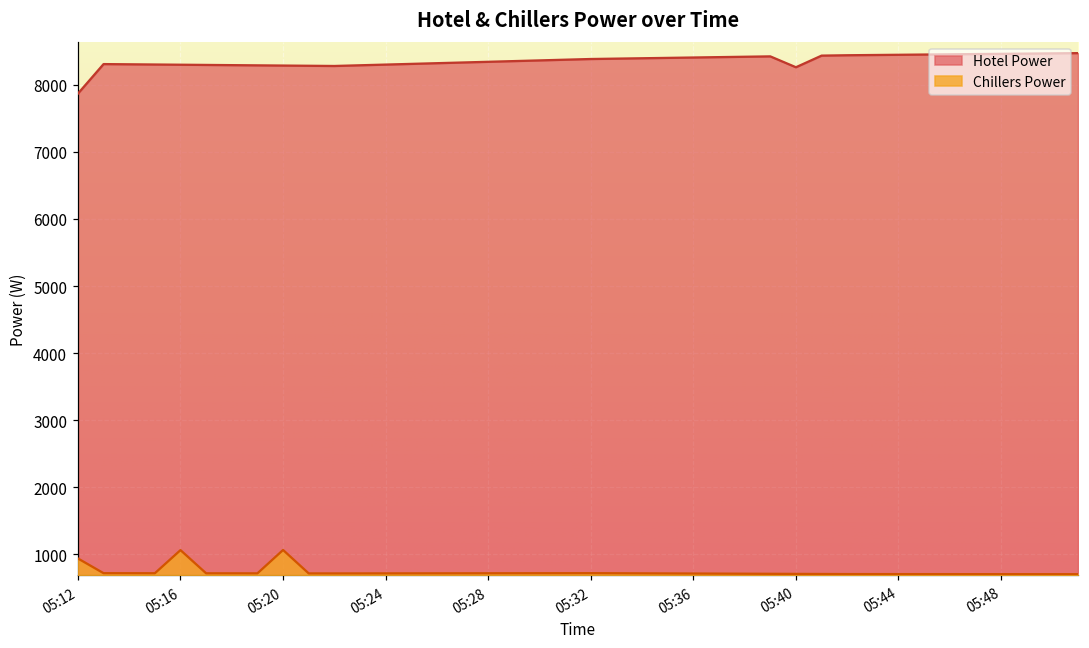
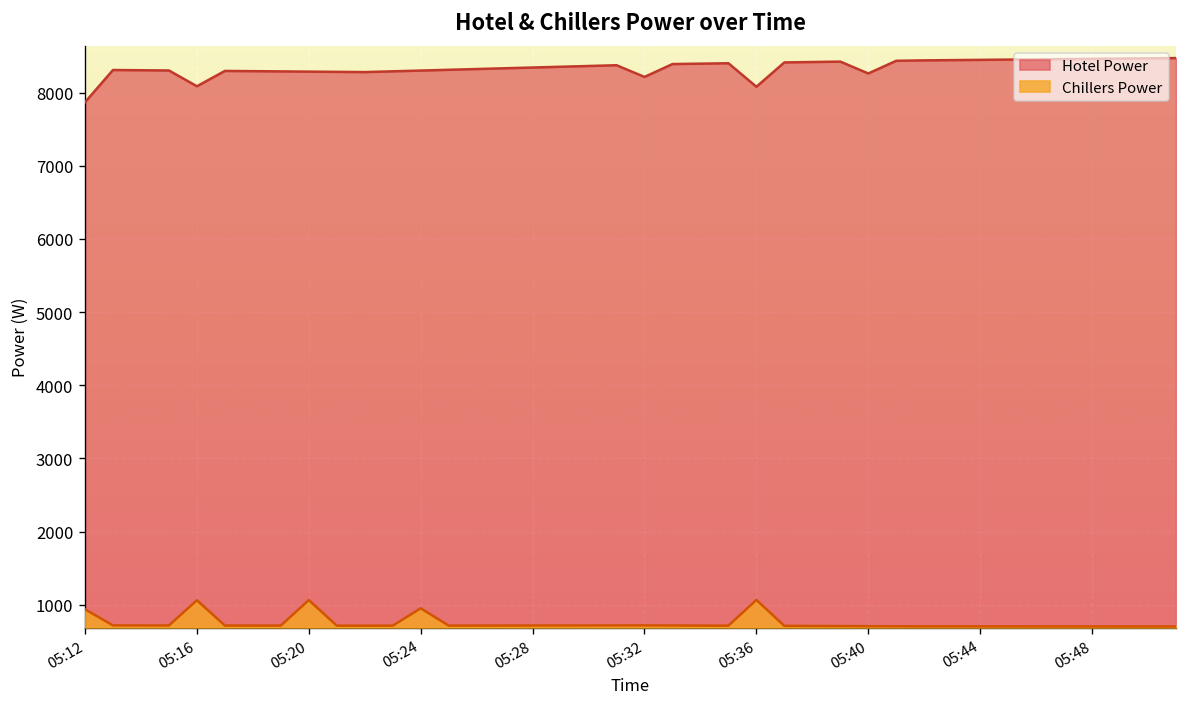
Hotel Power, 05:16: 8300 -> 8100
Chillers Power, 05:24: 700 -> 1000
Hotel Power, 05:32: 8400 -> 8200
Hotel Power, 05:36: 8400 -> 8100
Chillers Power, 05:36: 700 -> 1100
